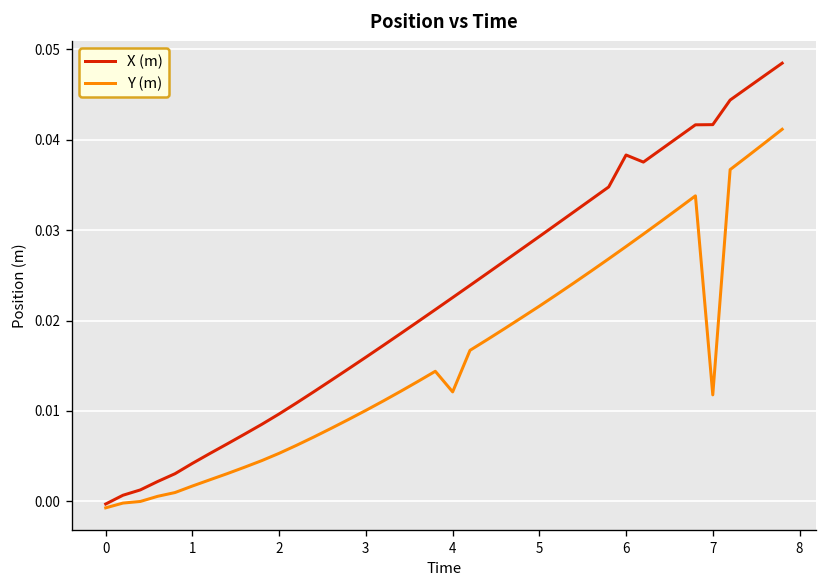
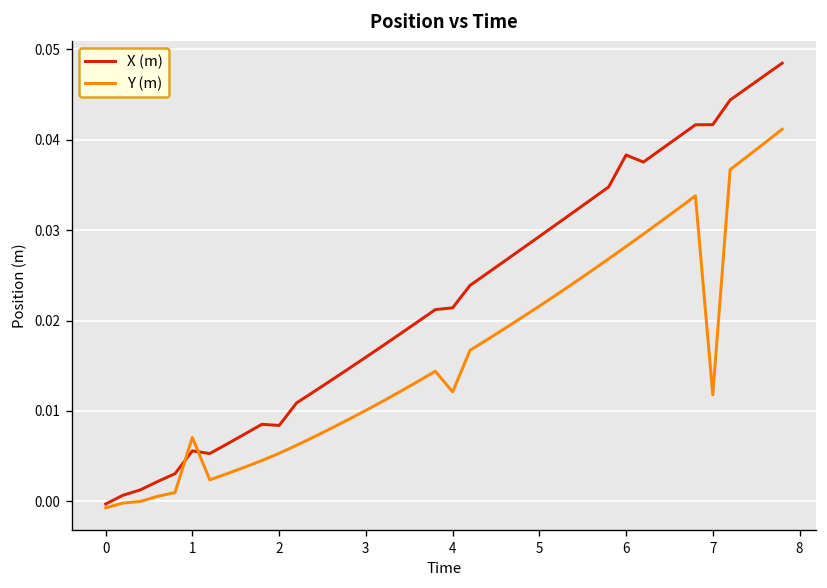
X (m), 1: 0.004 -> 0.006
Y (m), 1: 0.002 -> 0.007
X (m), 2: 0.010 -> 0.008
X (m), 4: 0.023 -> 0.021
